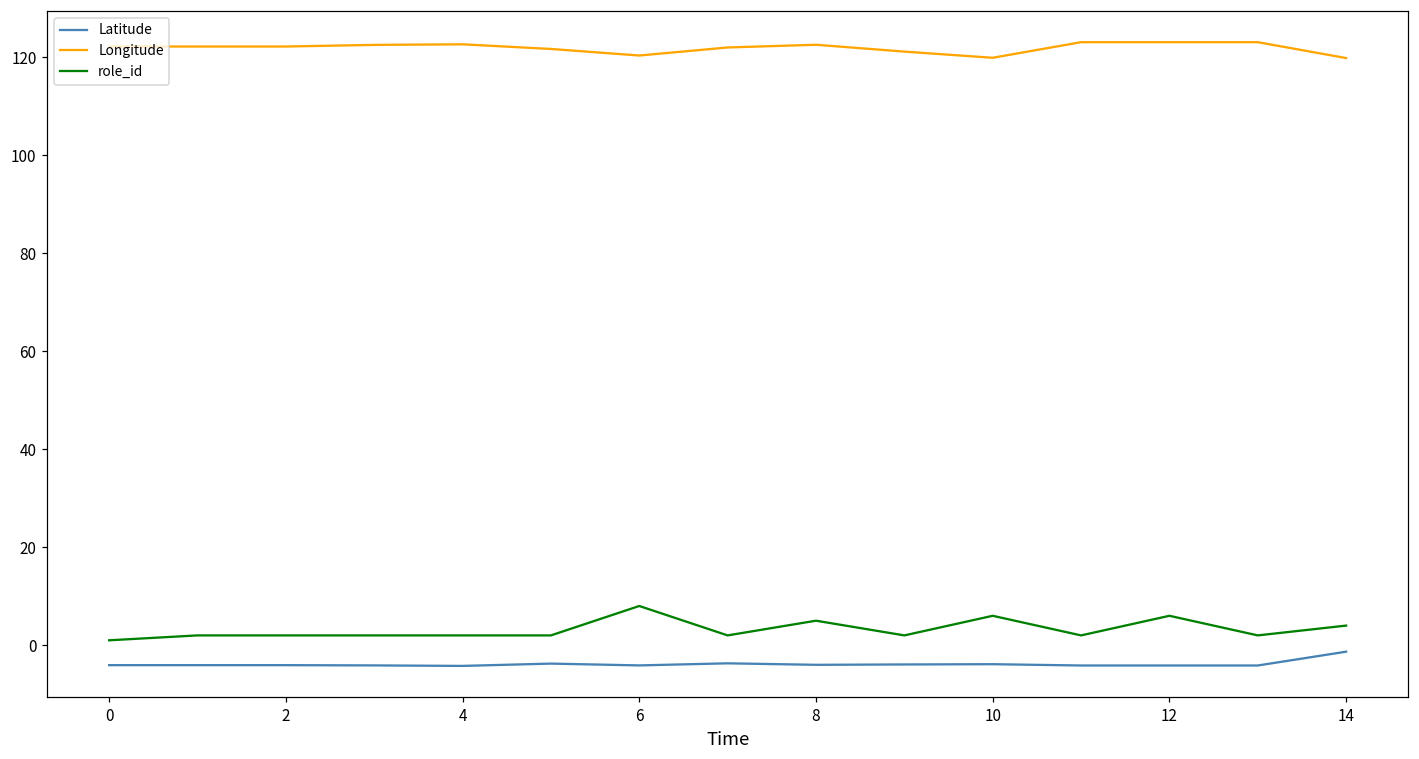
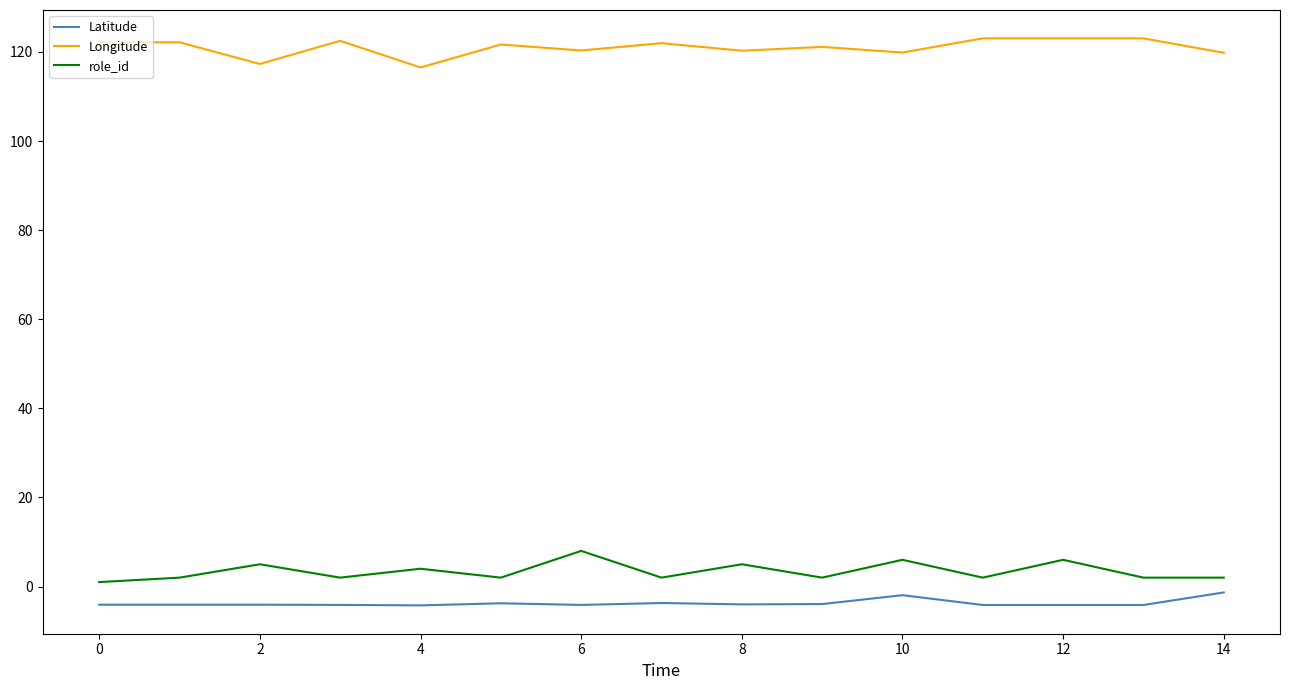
Longitude, 2: 122 -> 117
role_id, 2: 2 -> 5
Longitude, 4: 123 -> 117
role_id, 4: 2 -> 4
Longitude, 8: 123 -> 120
Latitude, 10: -4 -> -2
role_id, 14: 4 -> 2
